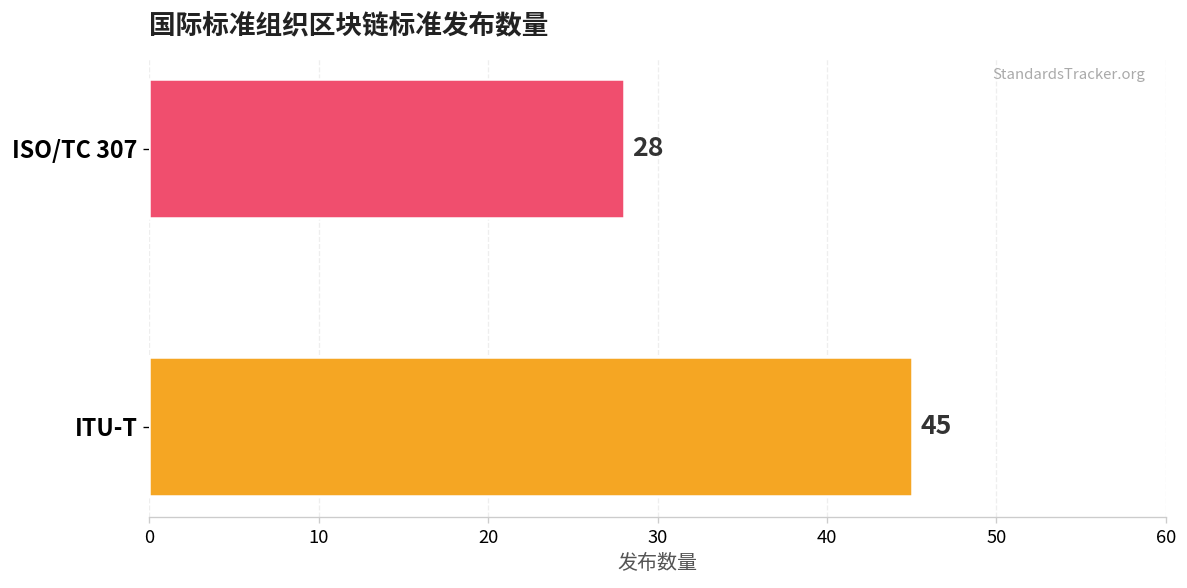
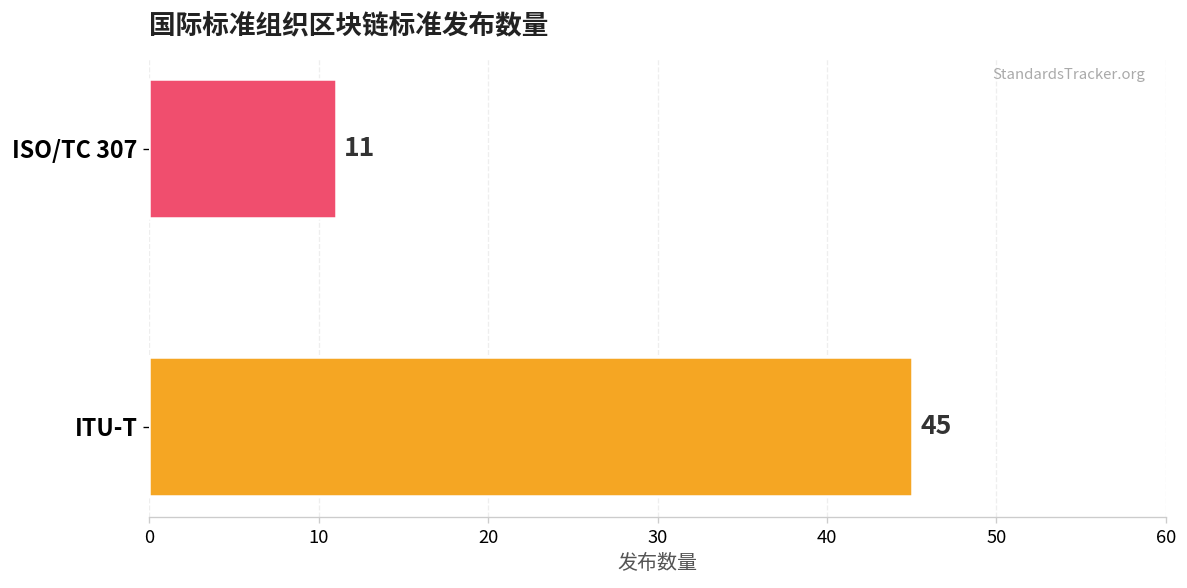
ISO/TC 307: 28 -> 11
